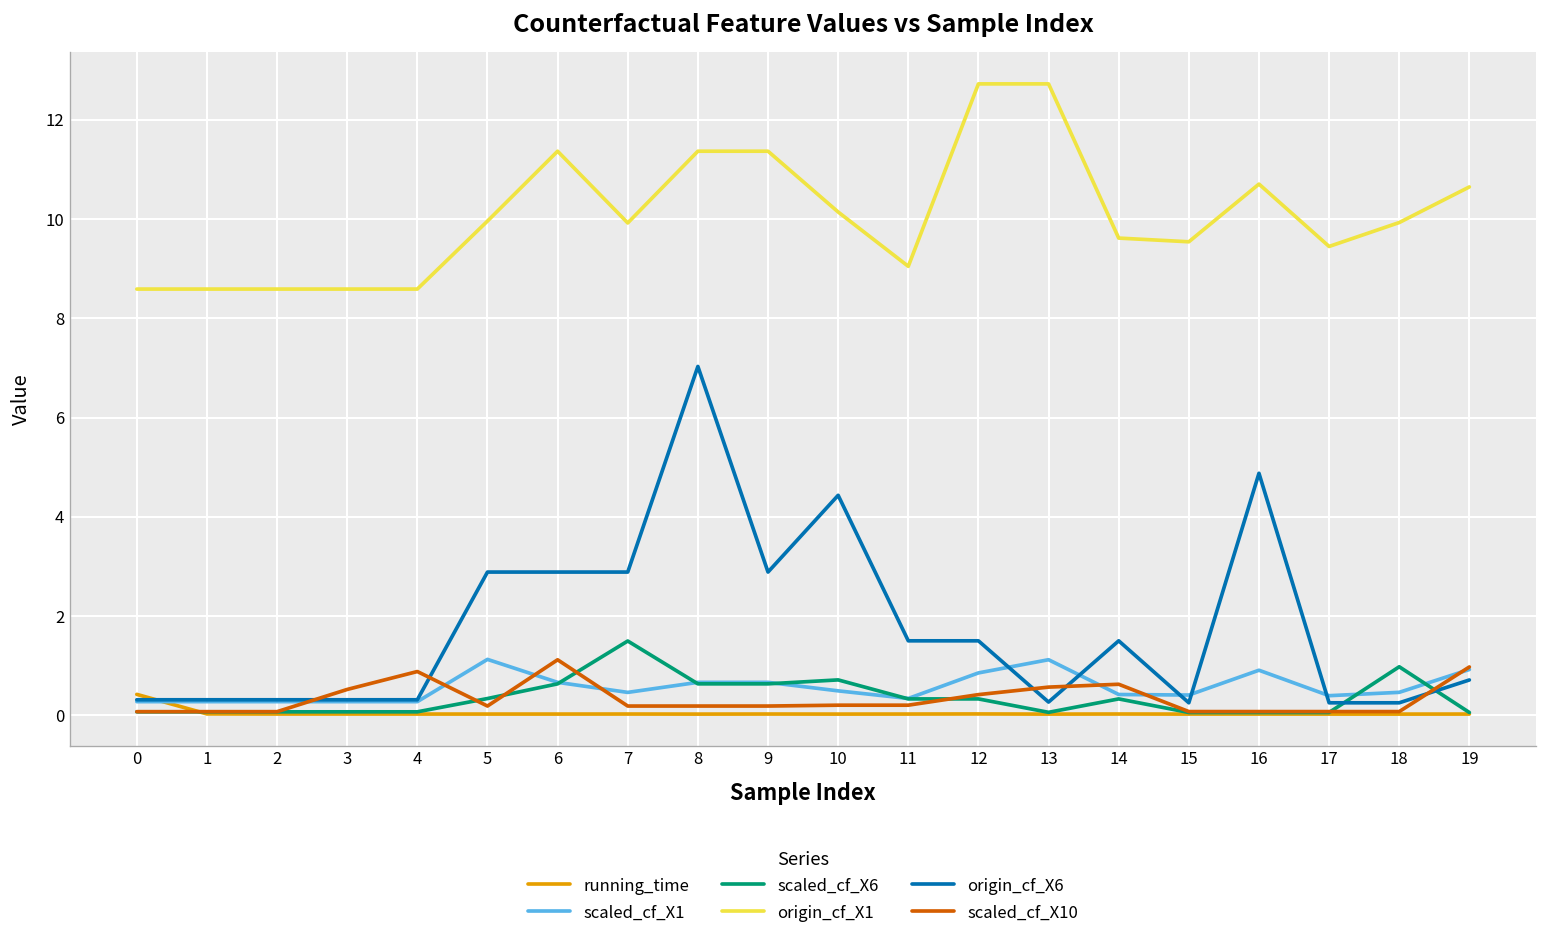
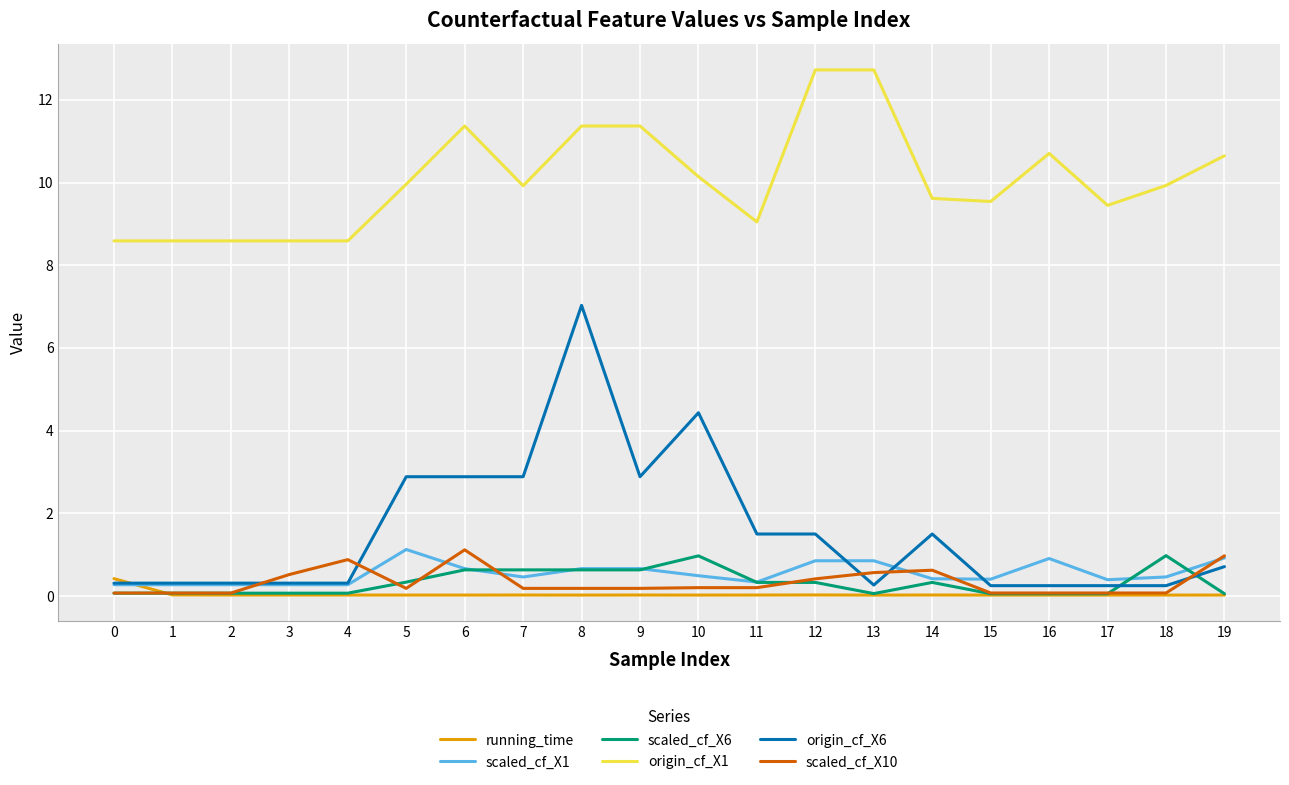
scaled_cf_X6, 7: 1.5 -> 0.6
scaled_cf_X6, 10: 0.7 -> 1.0
scaled_cf_X1, 13: 1.1 -> 0.9
origin_cf_X6, 16: 4.9 -> 0.3
